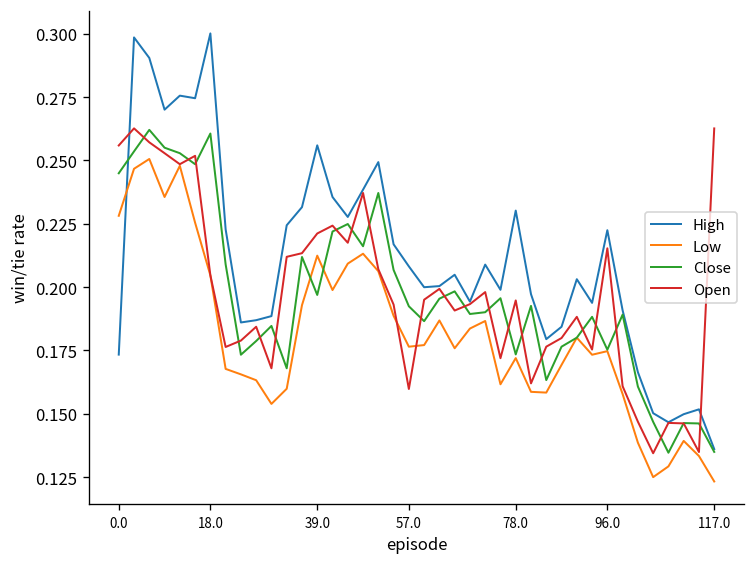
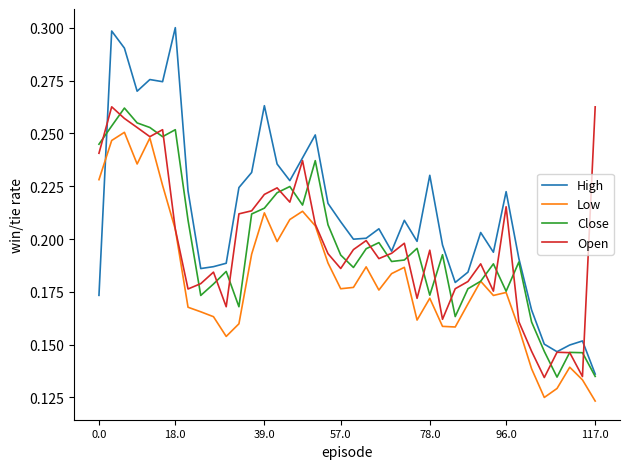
Open, 0.0: 0.256 -> 0.241
Close, 18.0: 0.261 -> 0.252
High, 39.0: 0.256 -> 0.263
Close, 39.0: 0.197 -> 0.215
Open, 57.0: 0.160 -> 0.186
